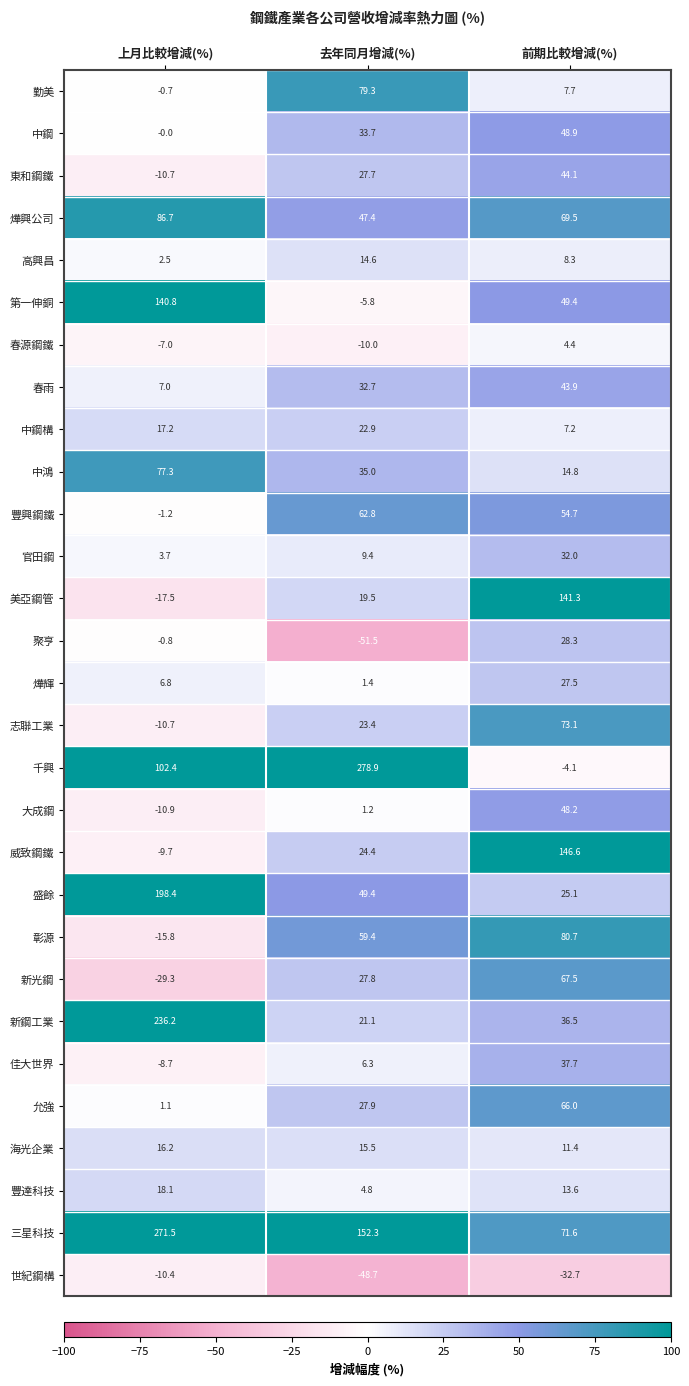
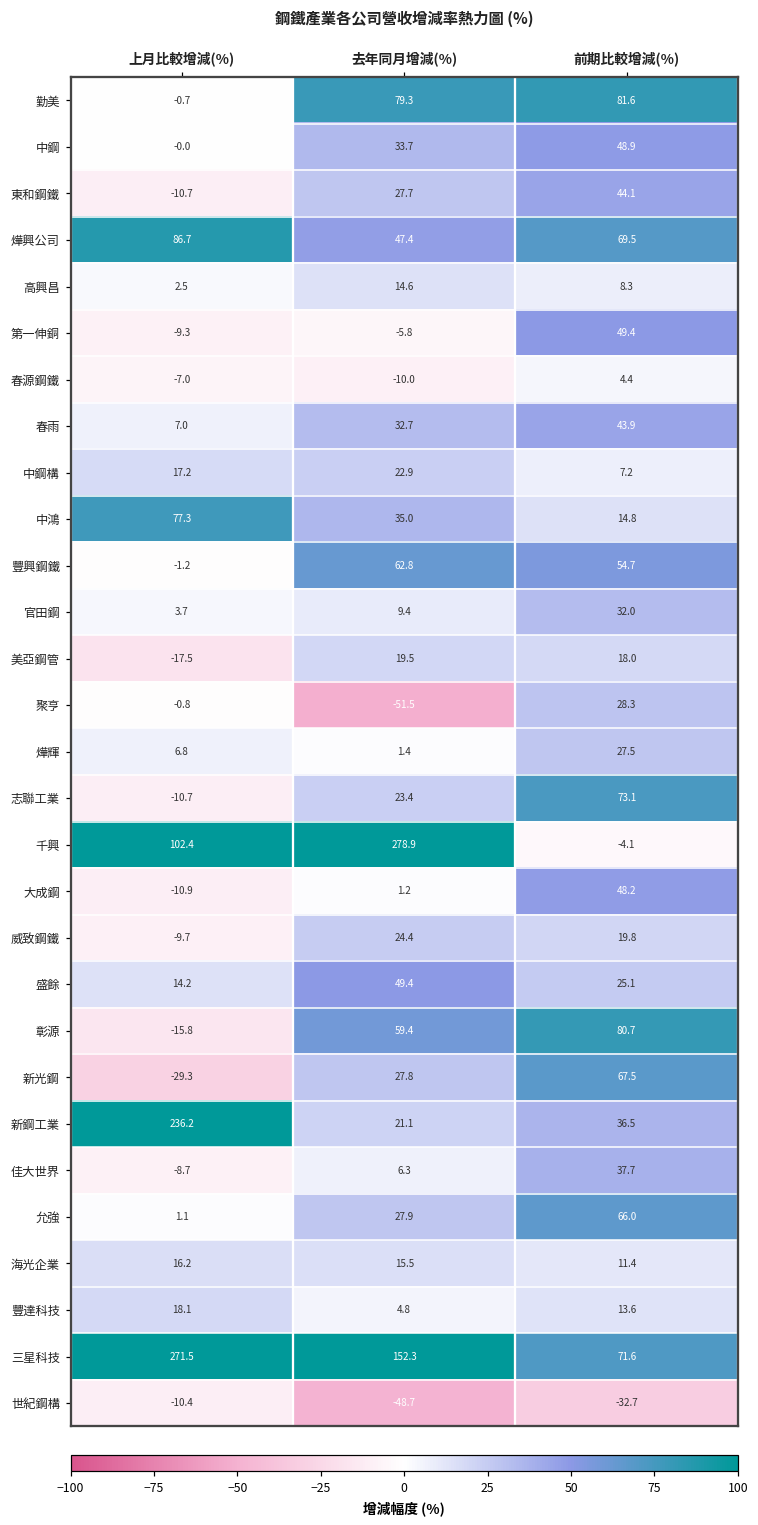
勤美, 前期比較增減(%): 7.7 -> 81.6
第一伸銅, 上月比較增減(%): 140.8 -> -9.3
美亞鋼管, 前期比較增減(%): 141.3 -> 18.0
威致鋼鐵, 前期比較增減(%): 146.6 -> 19.8
盛餘, 上月比較增減(%): 198.4 -> 14.2
